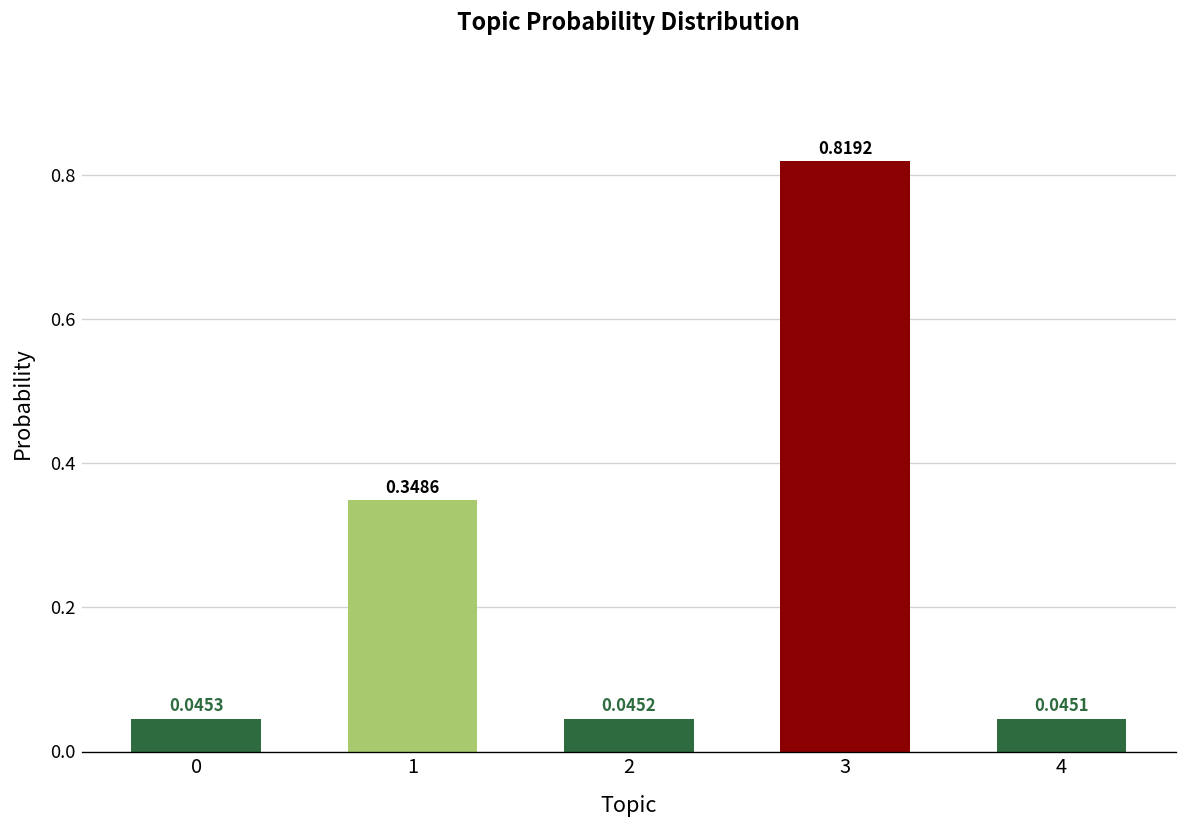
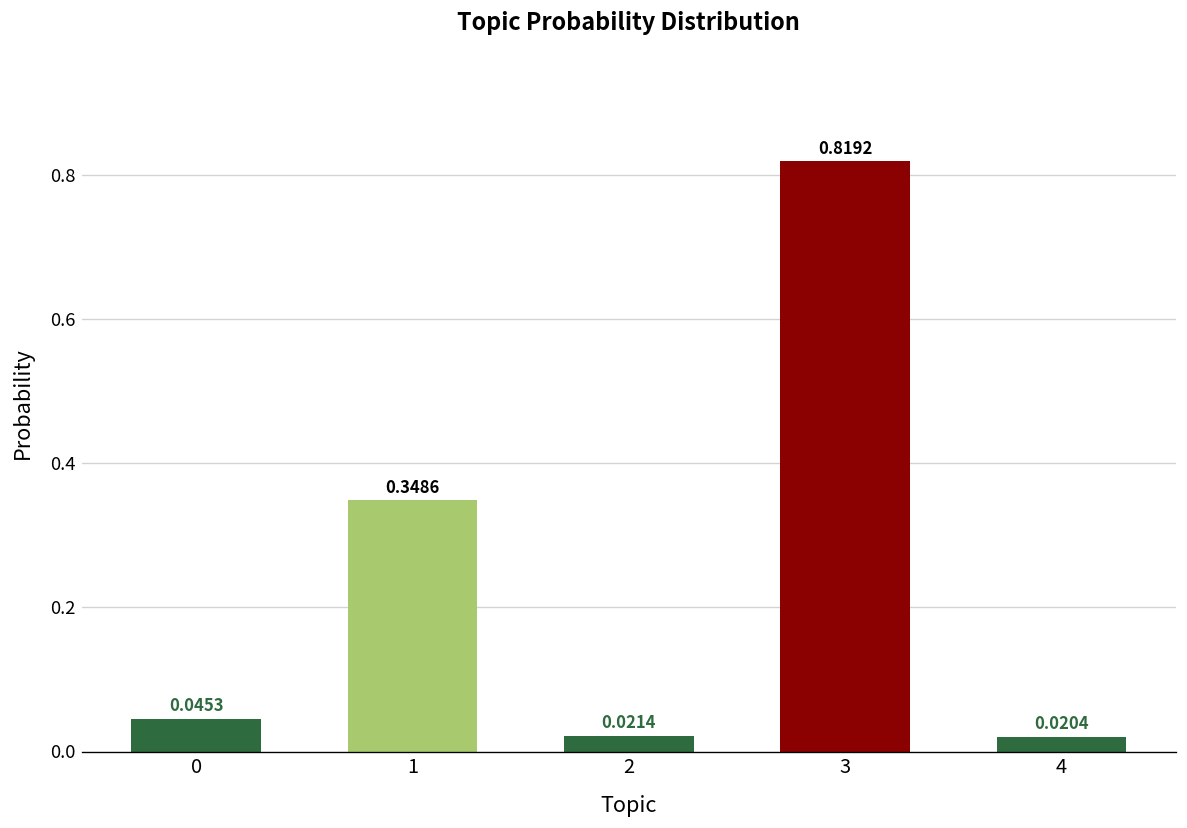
2: 0.0452 -> 0.0214
4: 0.0451 -> 0.0204
